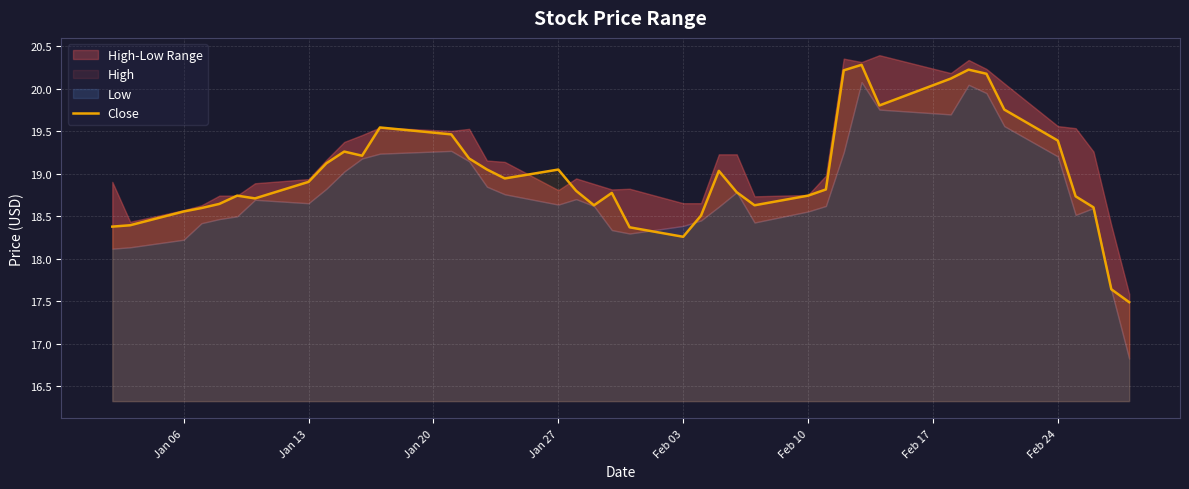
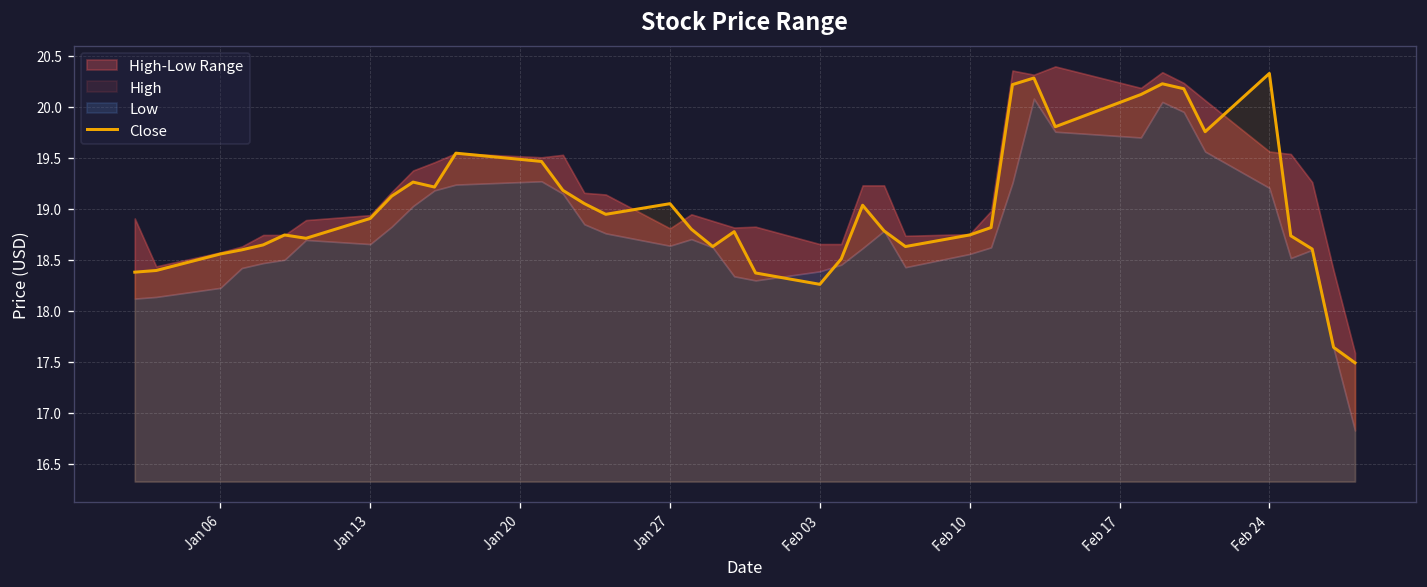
Close, Feb 24: 19.4 -> 20.3
